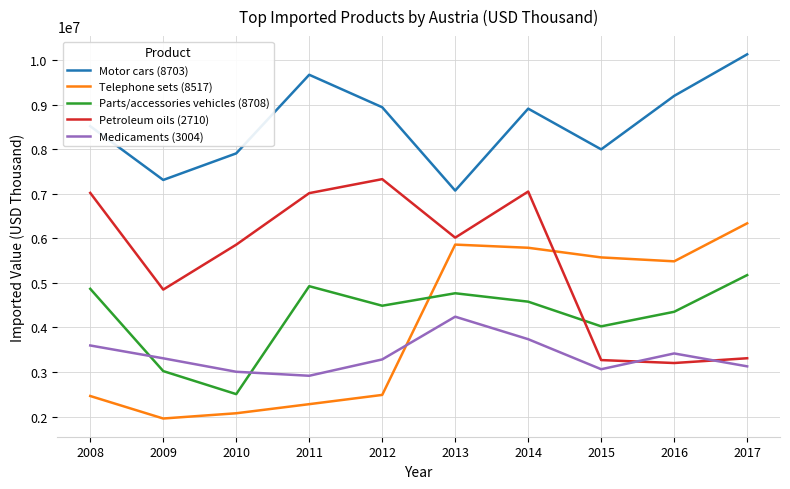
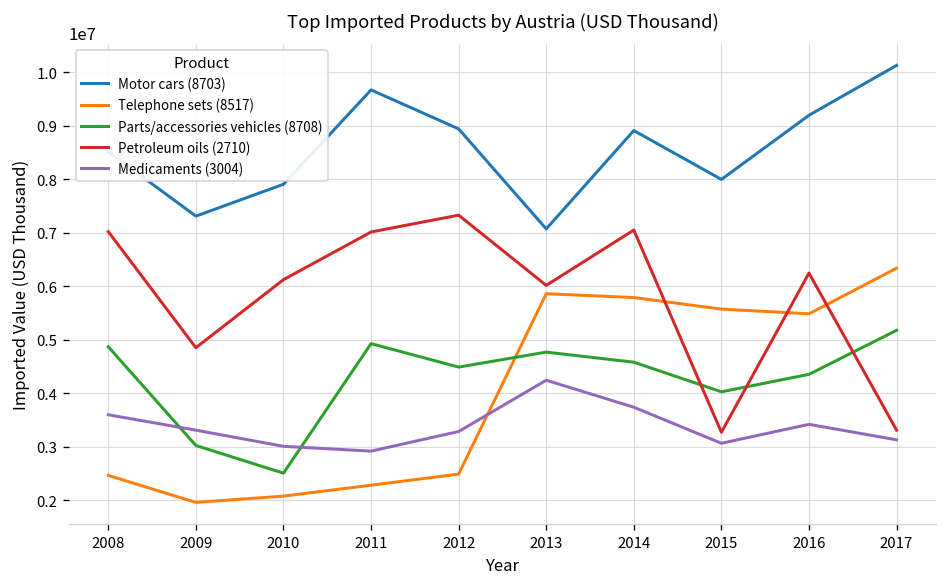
Petroleum oils (2710), 2010: 5900000 -> 6100000
Petroleum oils (2710), 2016: 3200000 -> 6200000
